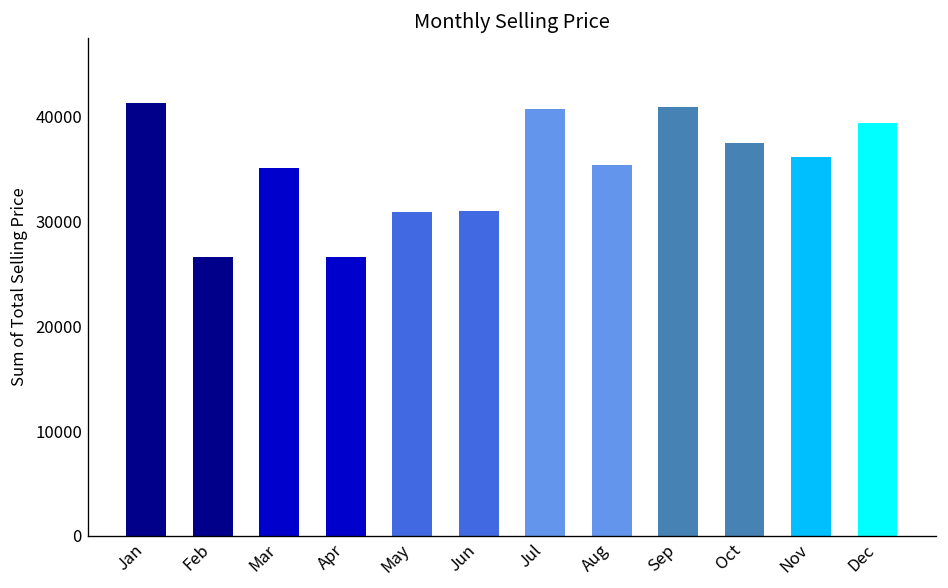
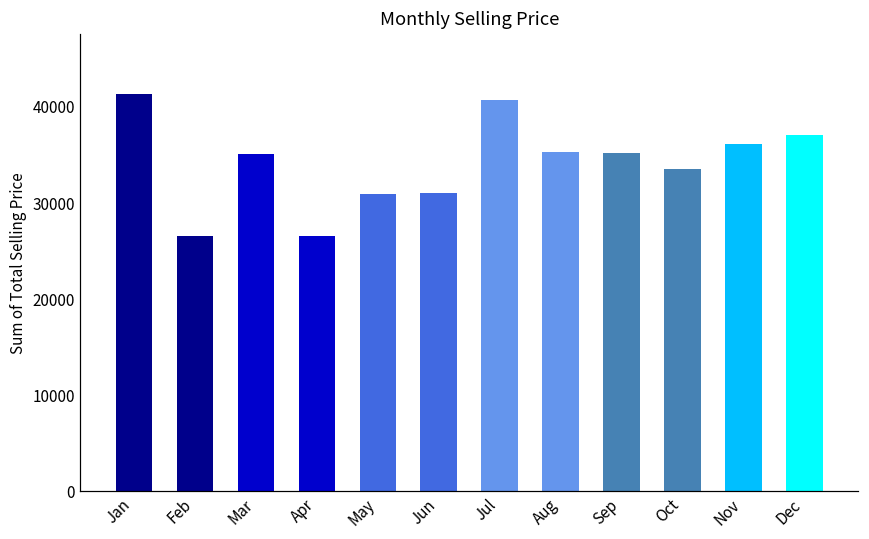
Sep: 41000 -> 35000
Oct: 37000 -> 34000
Dec: 39000 -> 37000
